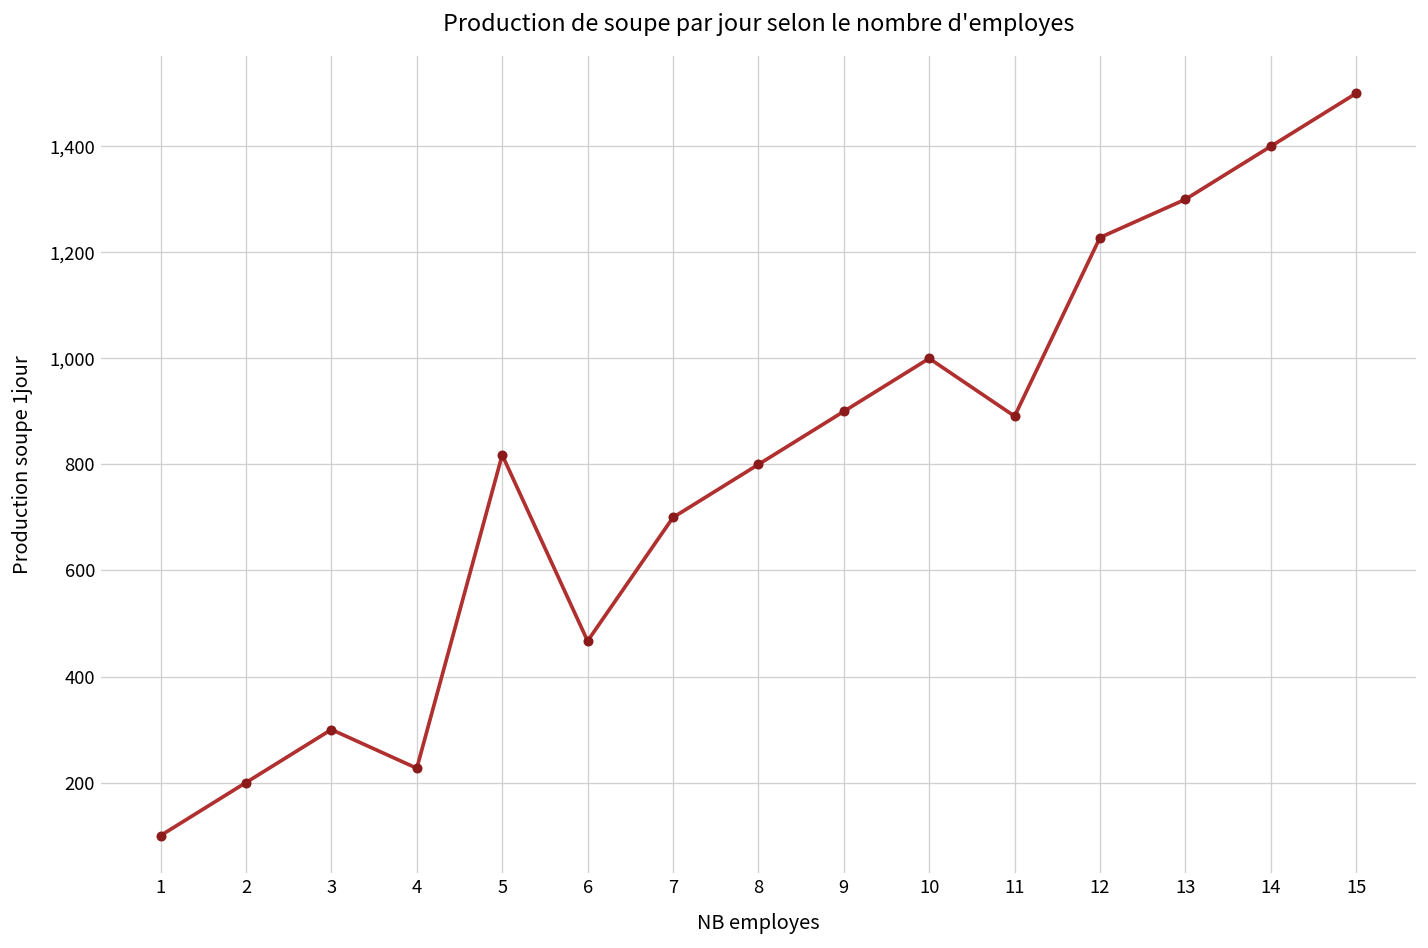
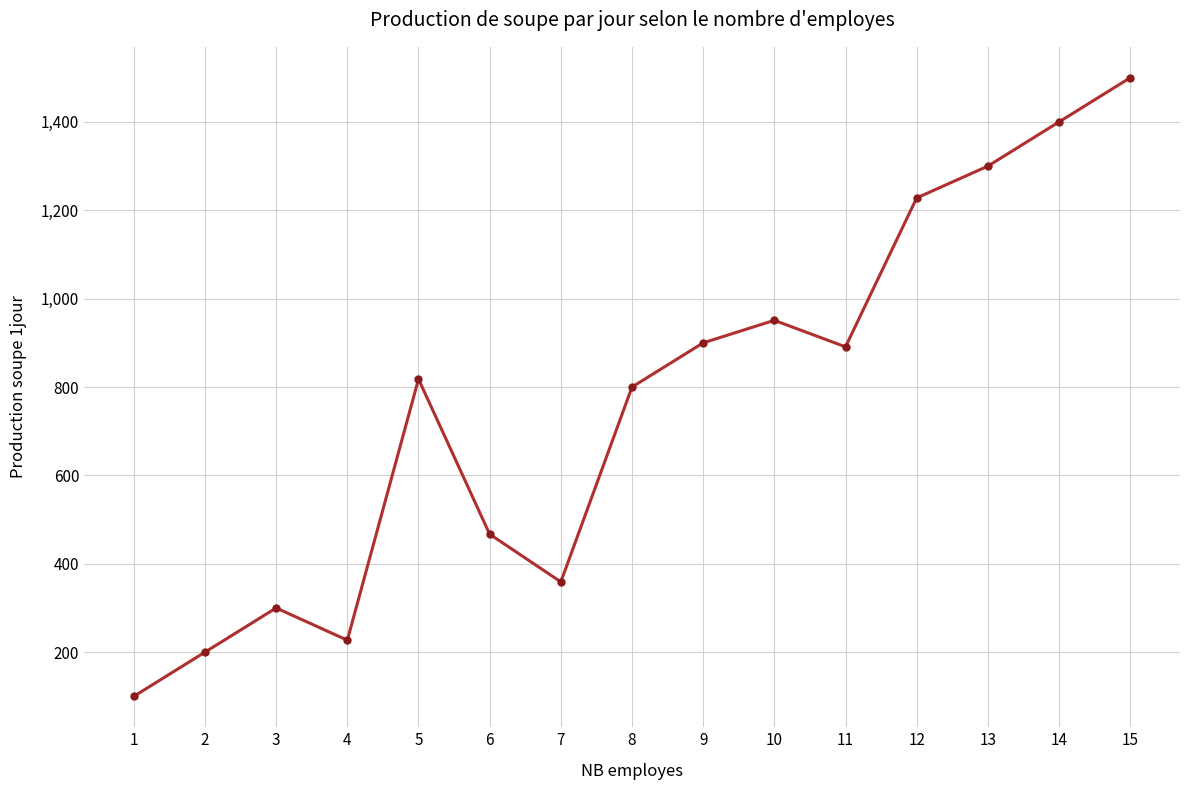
7: 700 -> 360
10: 1,000 -> 950
